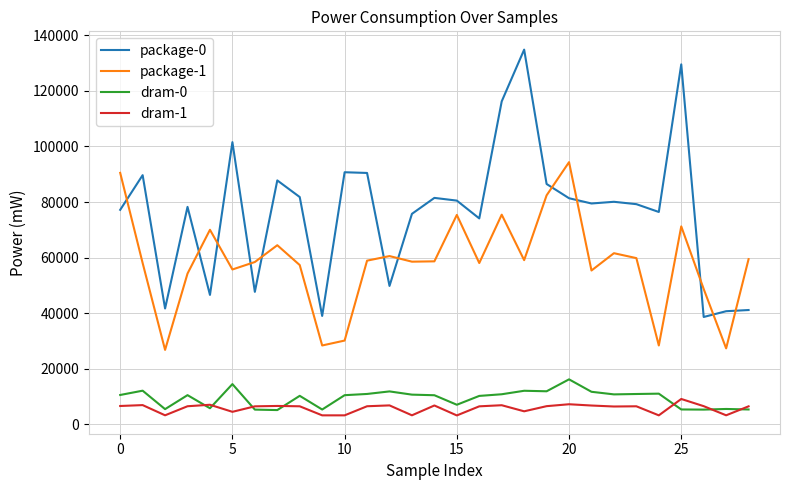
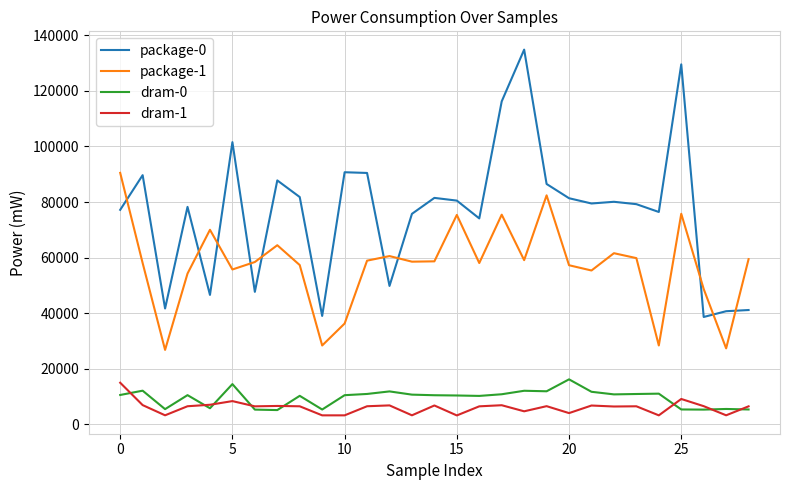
dram-1, 0: 7000 -> 15000
dram-1, 5: 5000 -> 8000
package-1, 10: 30000 -> 36000
dram-0, 15: 7000 -> 10000
package-1, 20: 94000 -> 57000
dram-1, 20: 7000 -> 4000
package-1, 25: 71000 -> 76000
